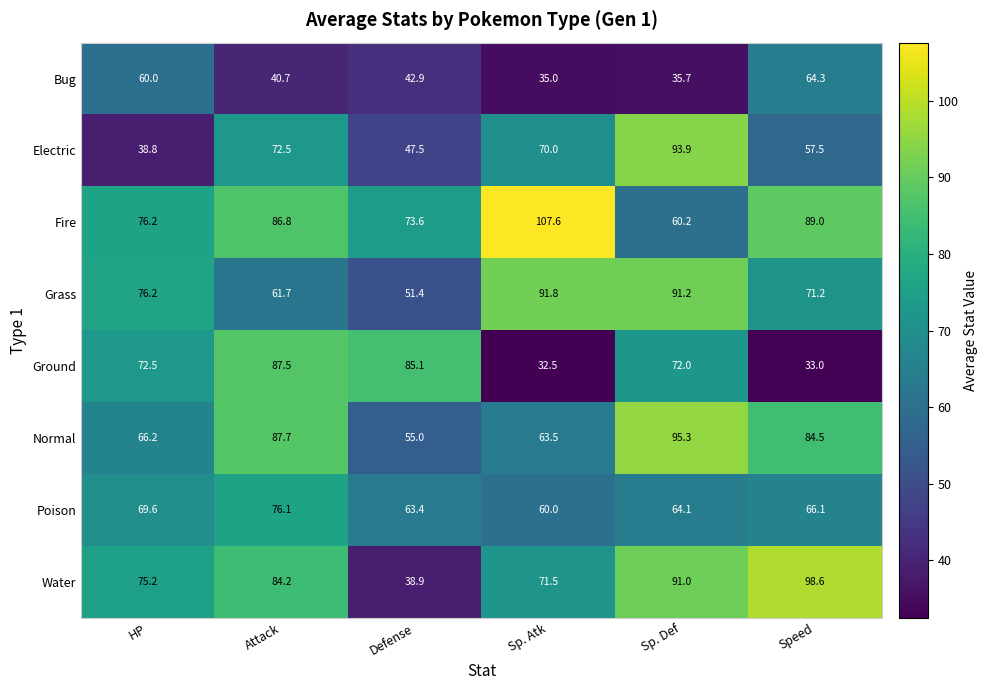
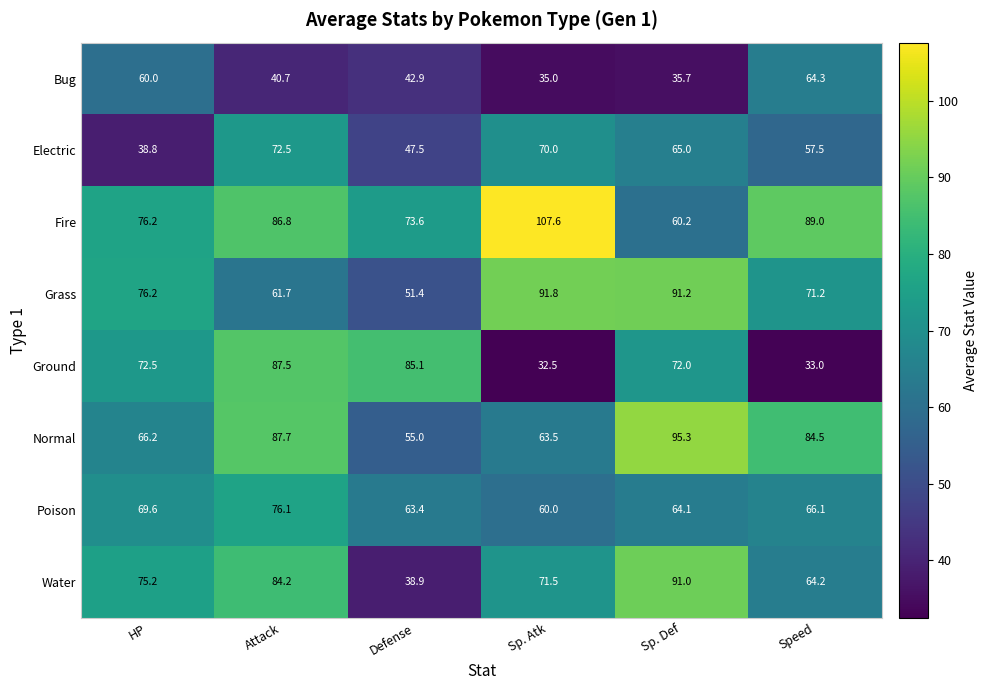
Electric, Sp. Def: 93.9 -> 65.0
Water, Speed: 98.6 -> 64.2
